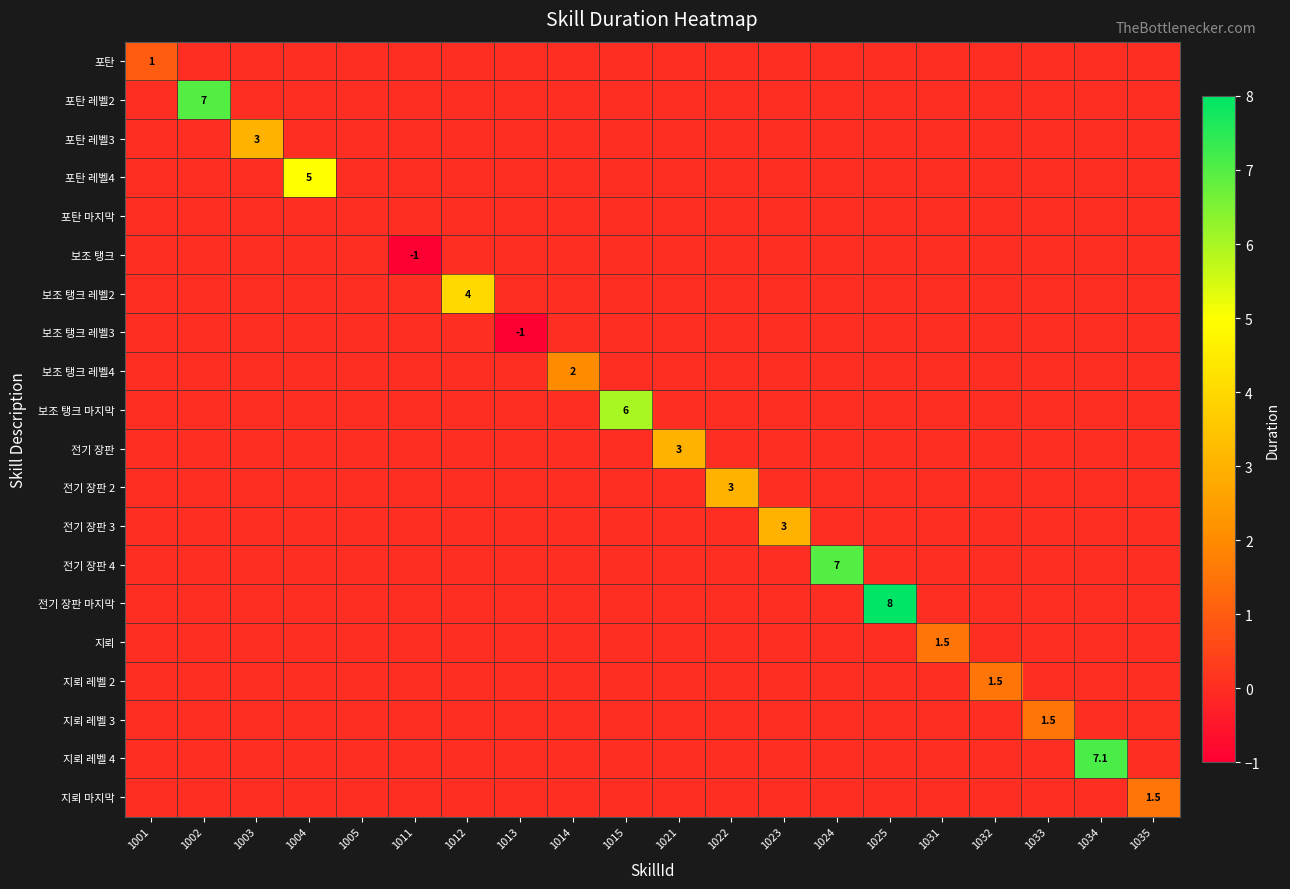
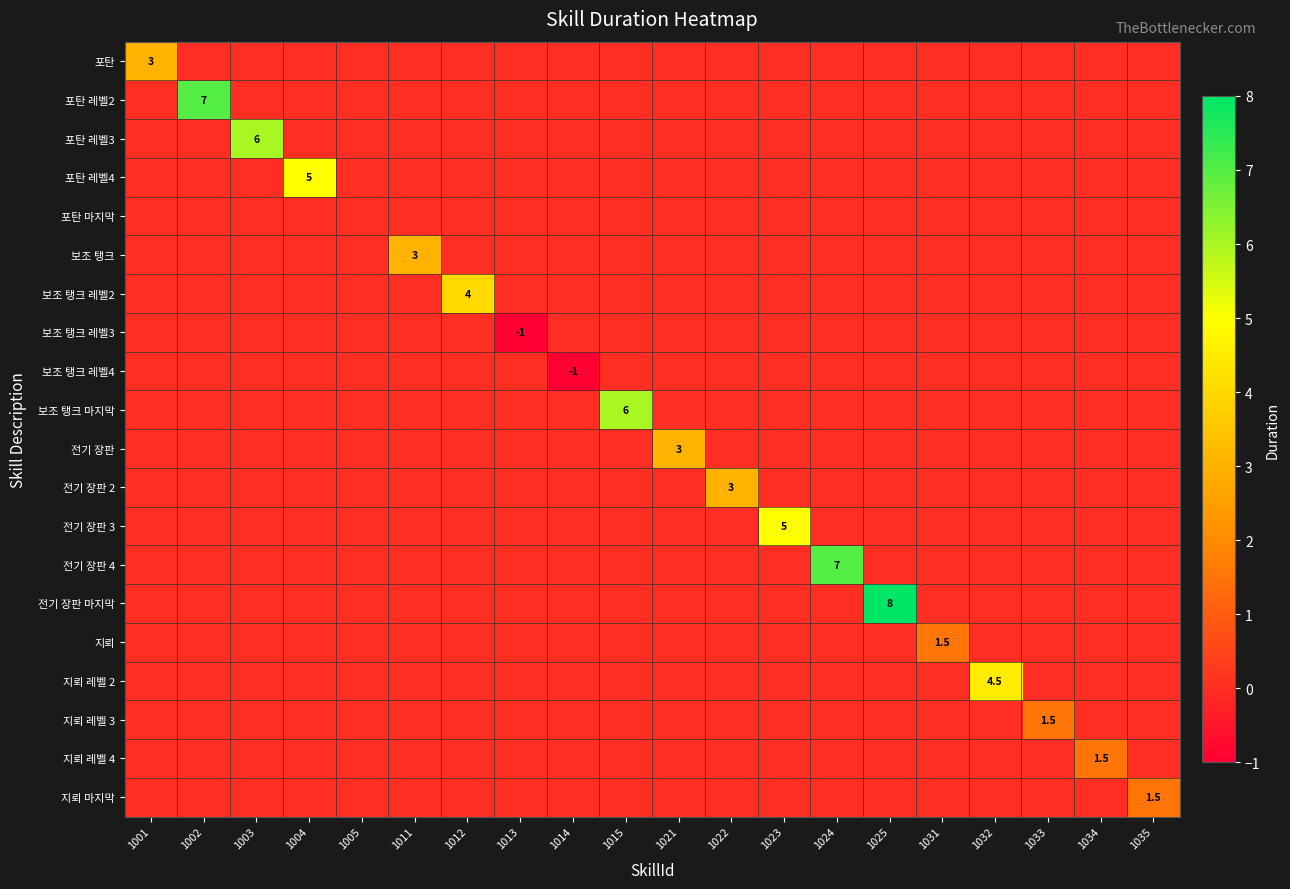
포탄, 1001: 1 -> 3
포탄 레벨3, 1003: 3 -> 6
보조 탱크, 1011: -1 -> 3
보조 탱크 레벨4, 1014: 2 -> -1
전기 장판 3, 1023: 3 -> 5
지뢰 레벨 2, 1032: 1.5 -> 4.5
지뢰 레벨 4, 1034: 7.1 -> 1.5
